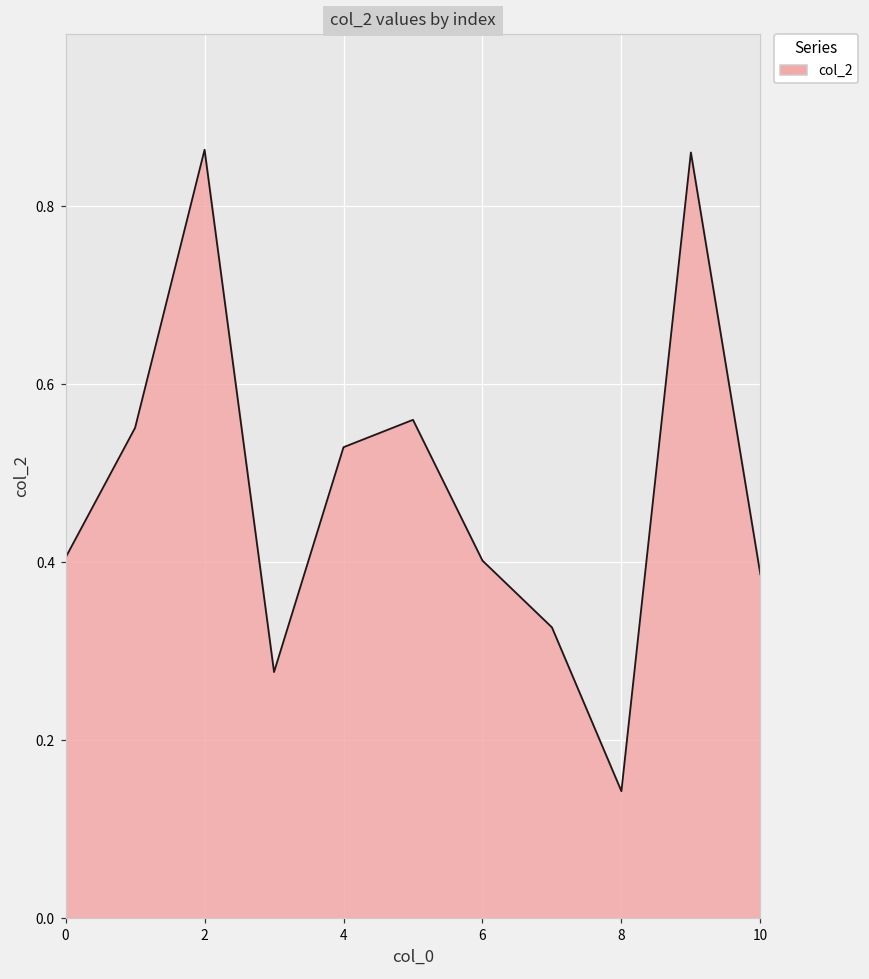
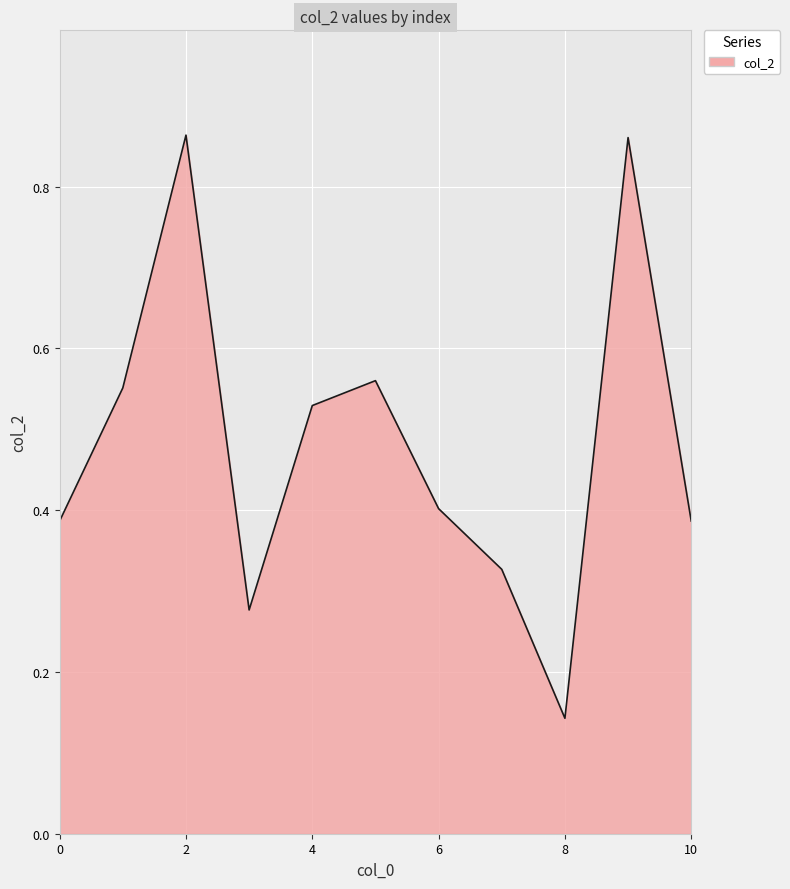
0: 0.41 -> 0.39
